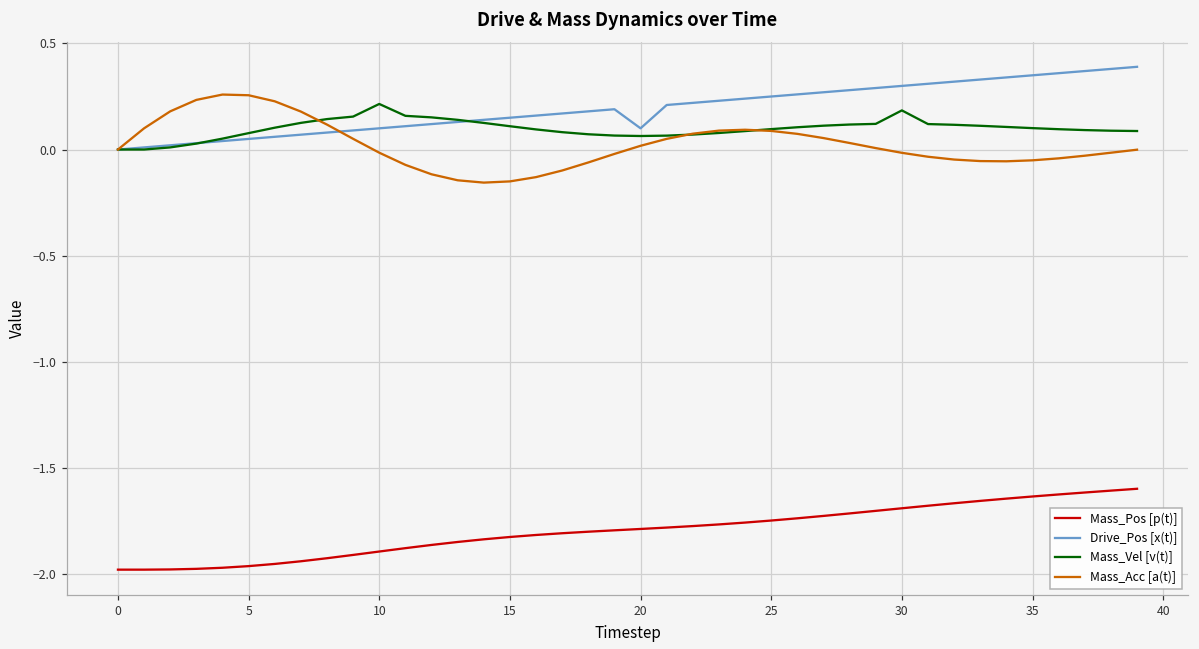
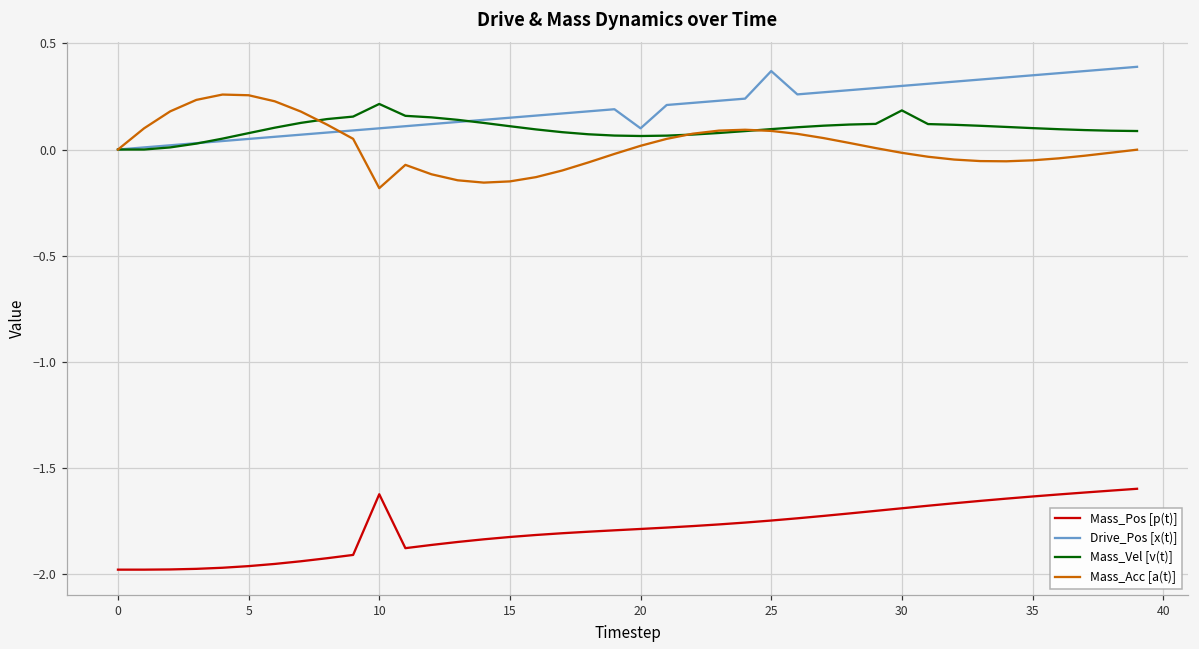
Mass_Pos [p(t)], 10: -1.90 -> -1.63
Mass_Acc [a(t)], 10: -0.01 -> -0.18
Drive_Pos [x(t)], 25: 0.25 -> 0.37
